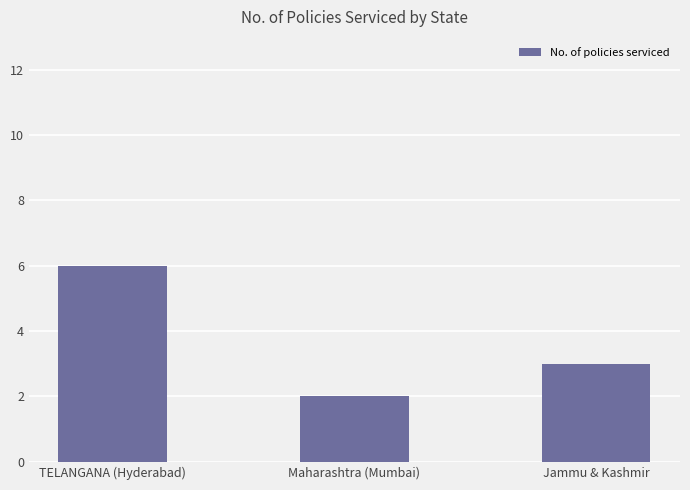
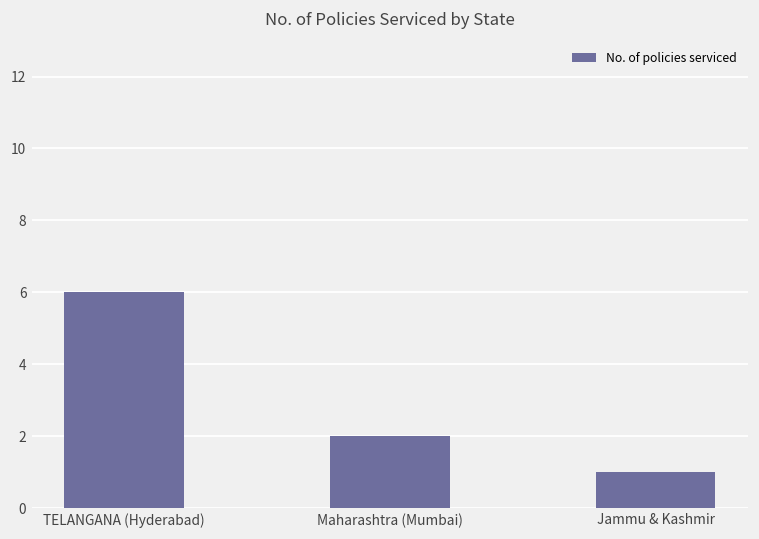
Jammu & Kashmir: 3 -> 1
